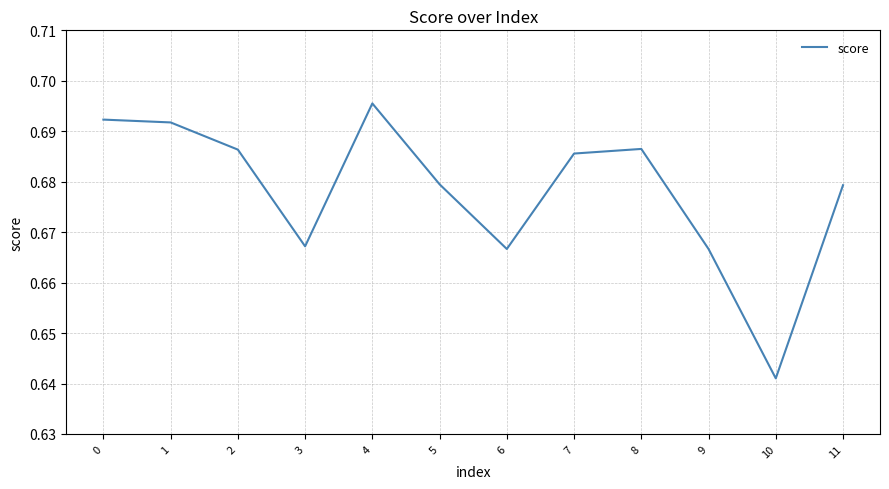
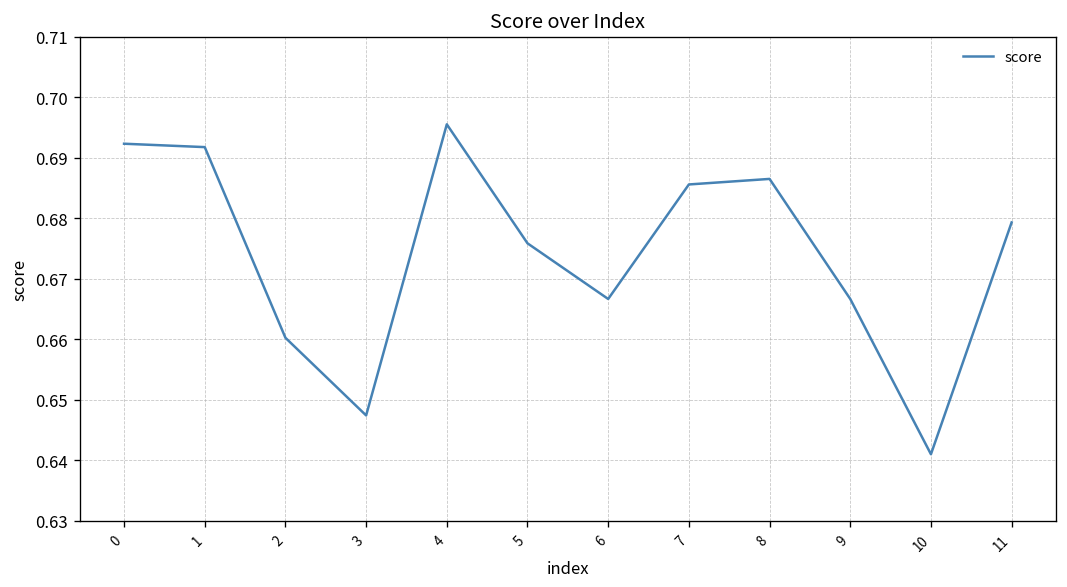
2: 0.686 -> 0.660
3: 0.667 -> 0.647
5: 0.679 -> 0.676
